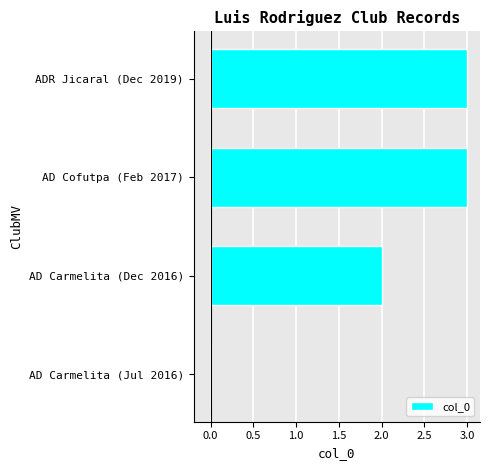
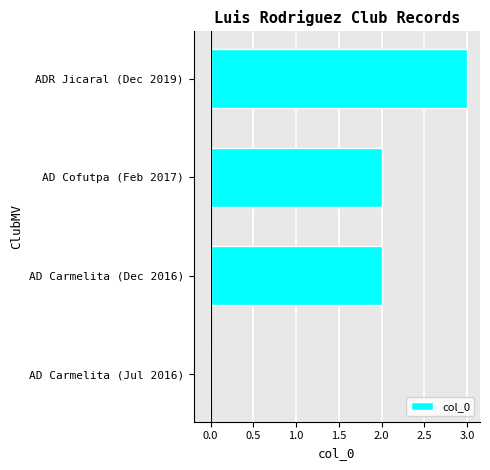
AD Cofutpa (Feb 2017): 3 -> 2
